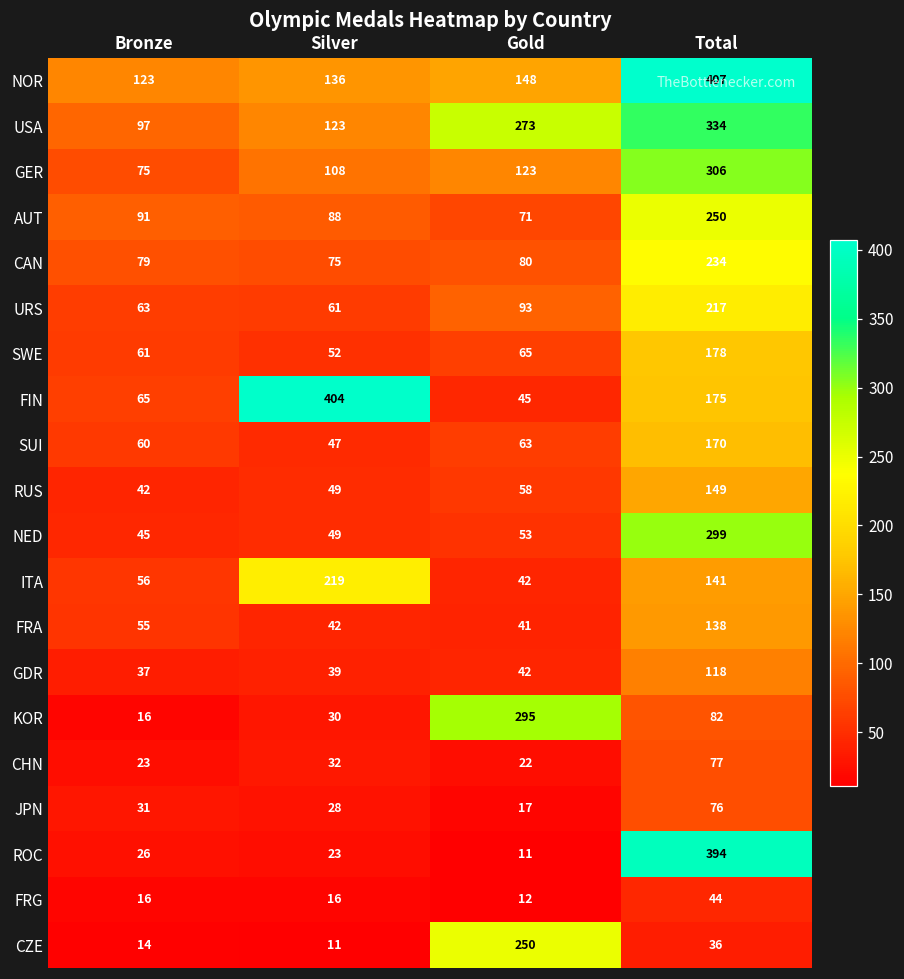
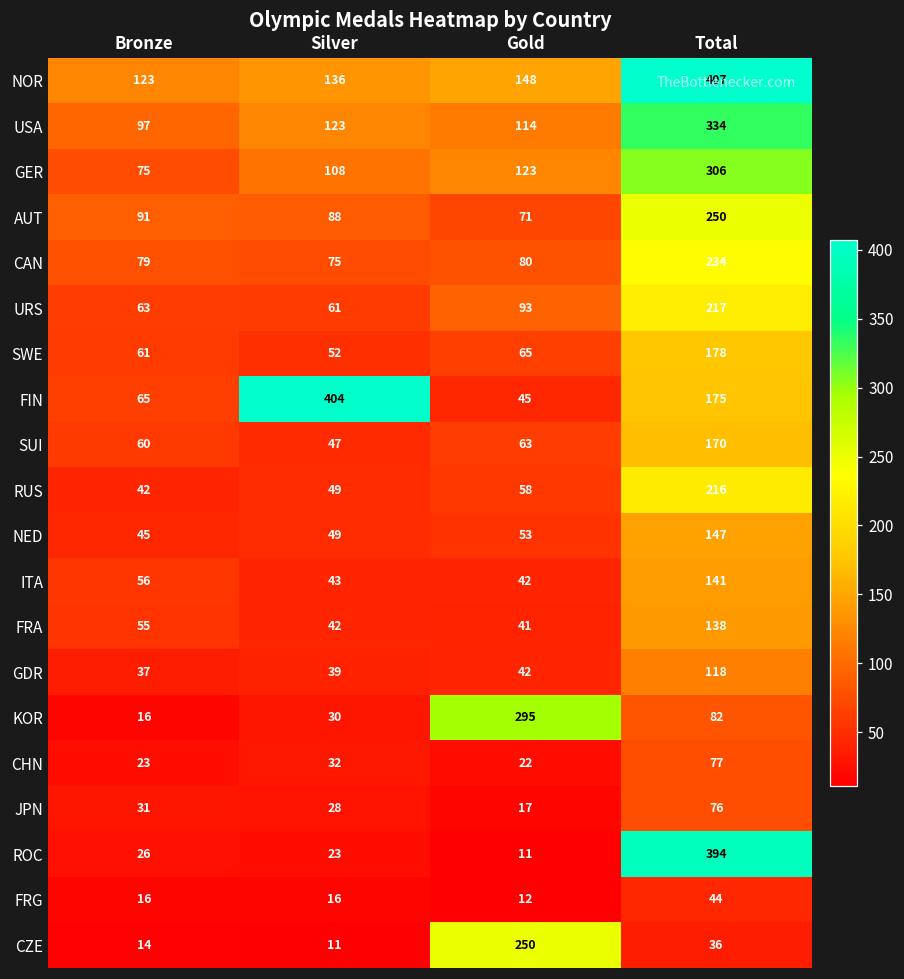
USA, Gold: 273 -> 114
RUS, Total: 149 -> 216
NED, Total: 299 -> 147
ITA, Silver: 219 -> 43
